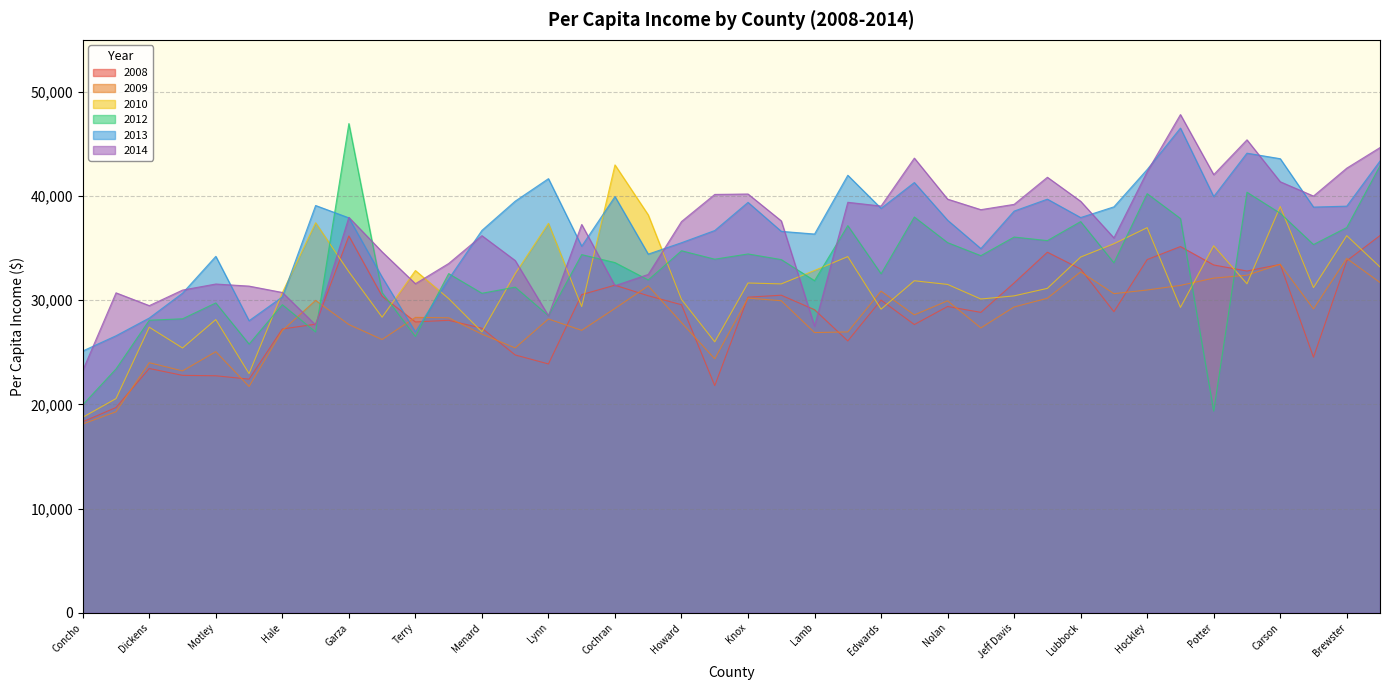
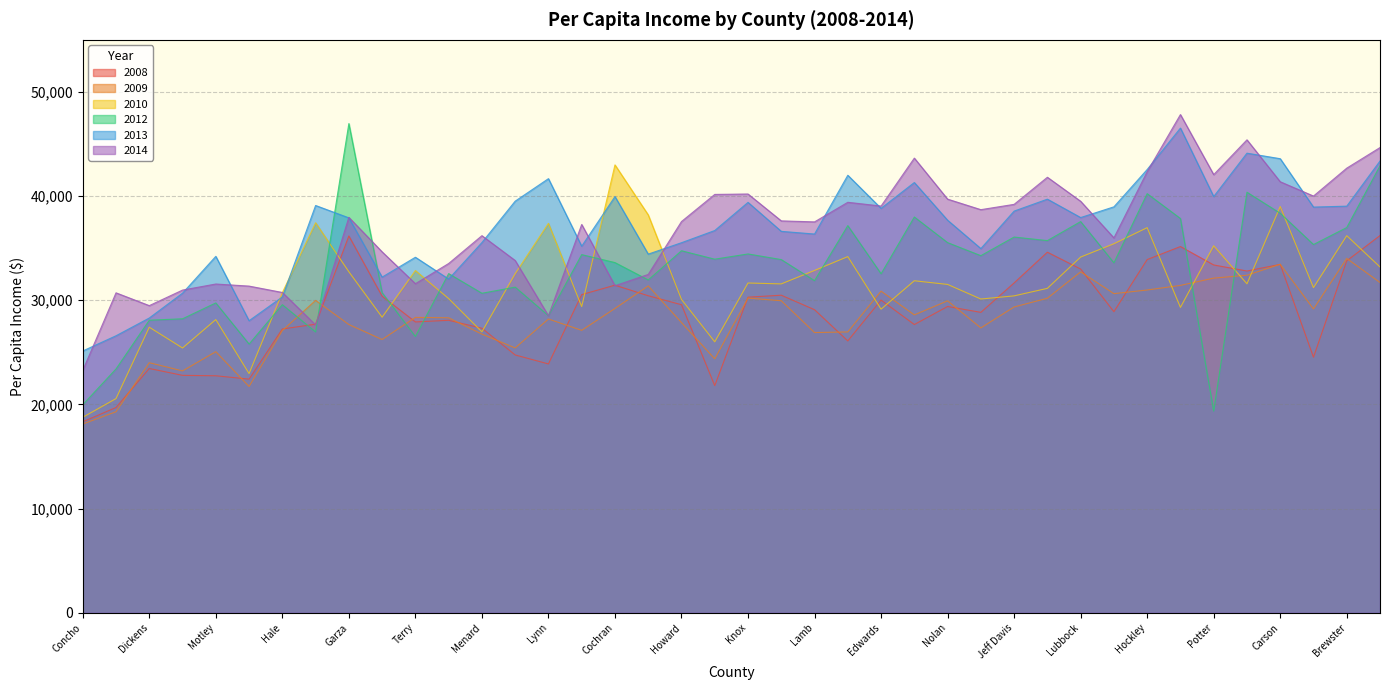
2013, Terry: 27,000 -> 34,100
2013, Menard: 36,700 -> 35,500
2014, Lamb: 27,500 -> 37,500
